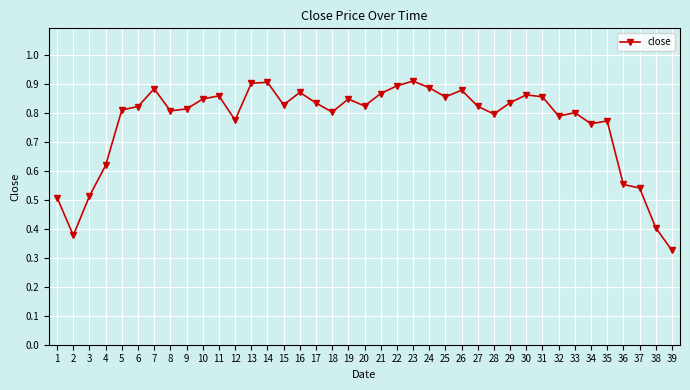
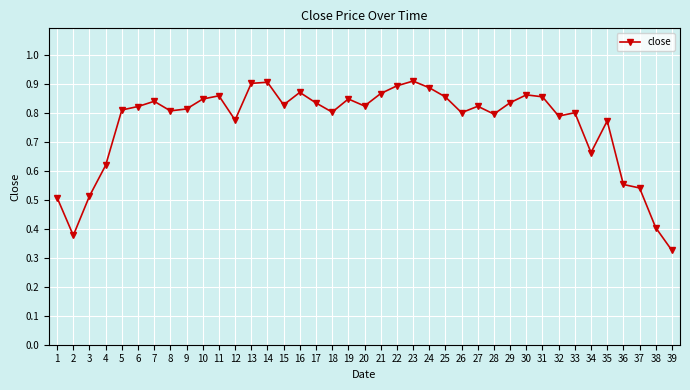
7: 0.88 -> 0.84
26: 0.88 -> 0.80
34: 0.76 -> 0.66
